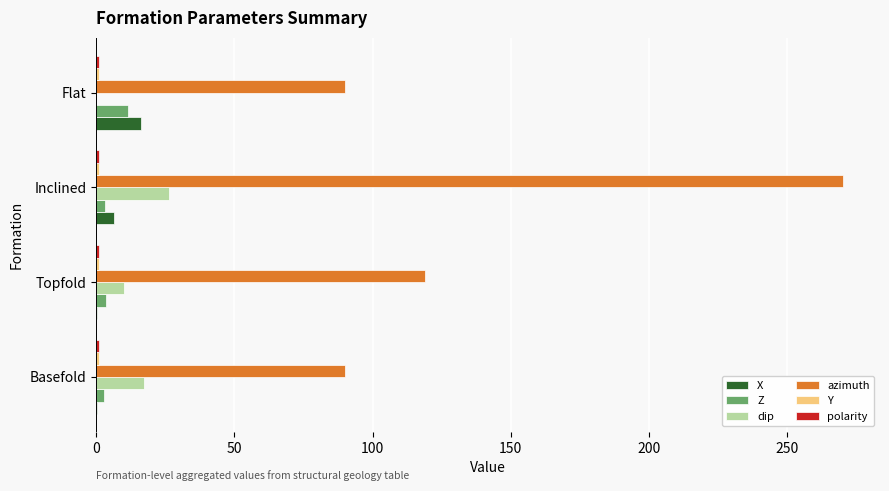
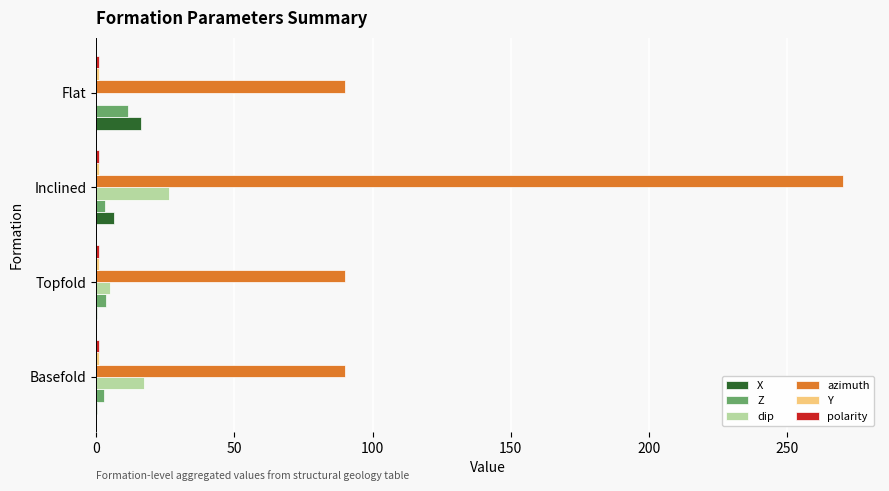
azimuth, Topfold: 119 -> 90
dip, Topfold: 10 -> 5
